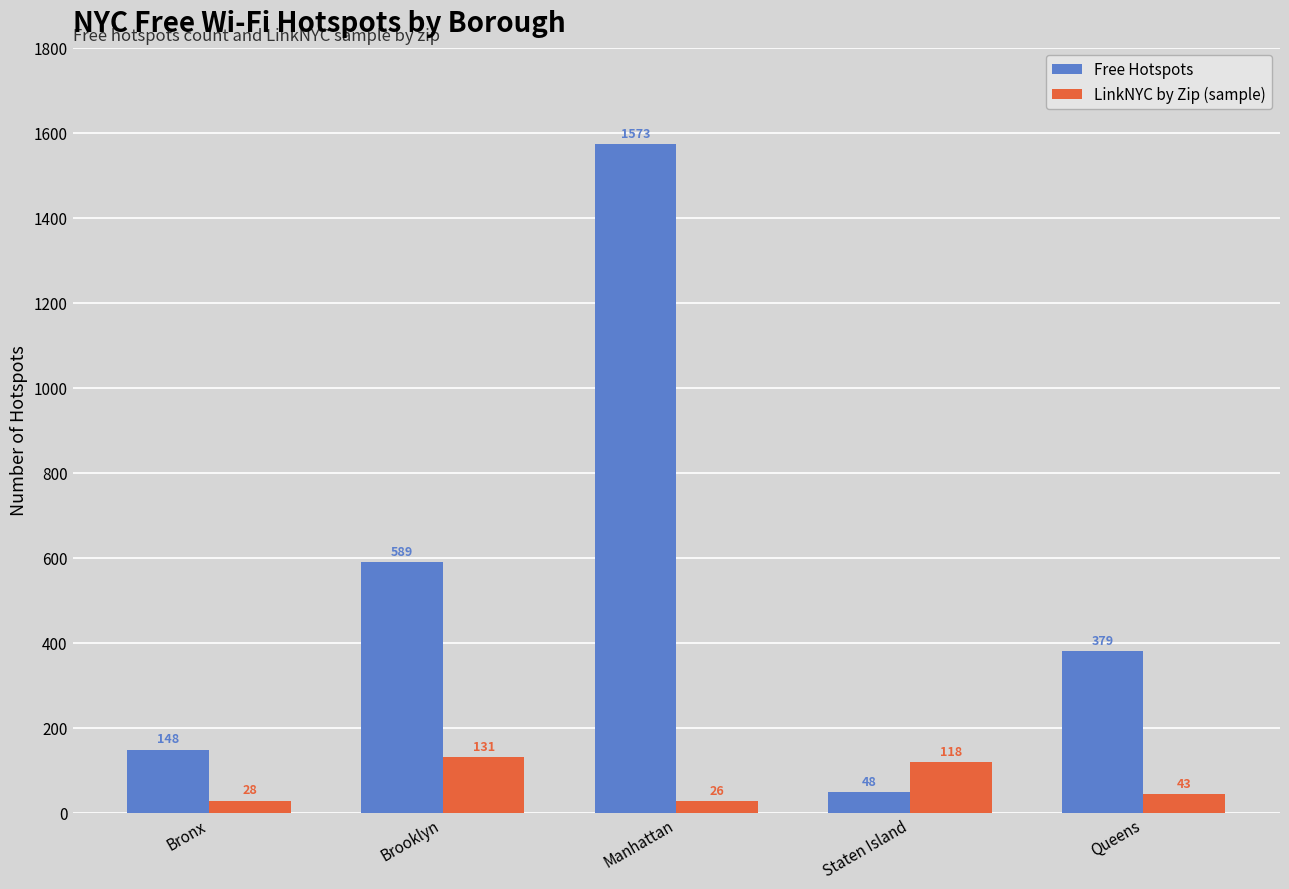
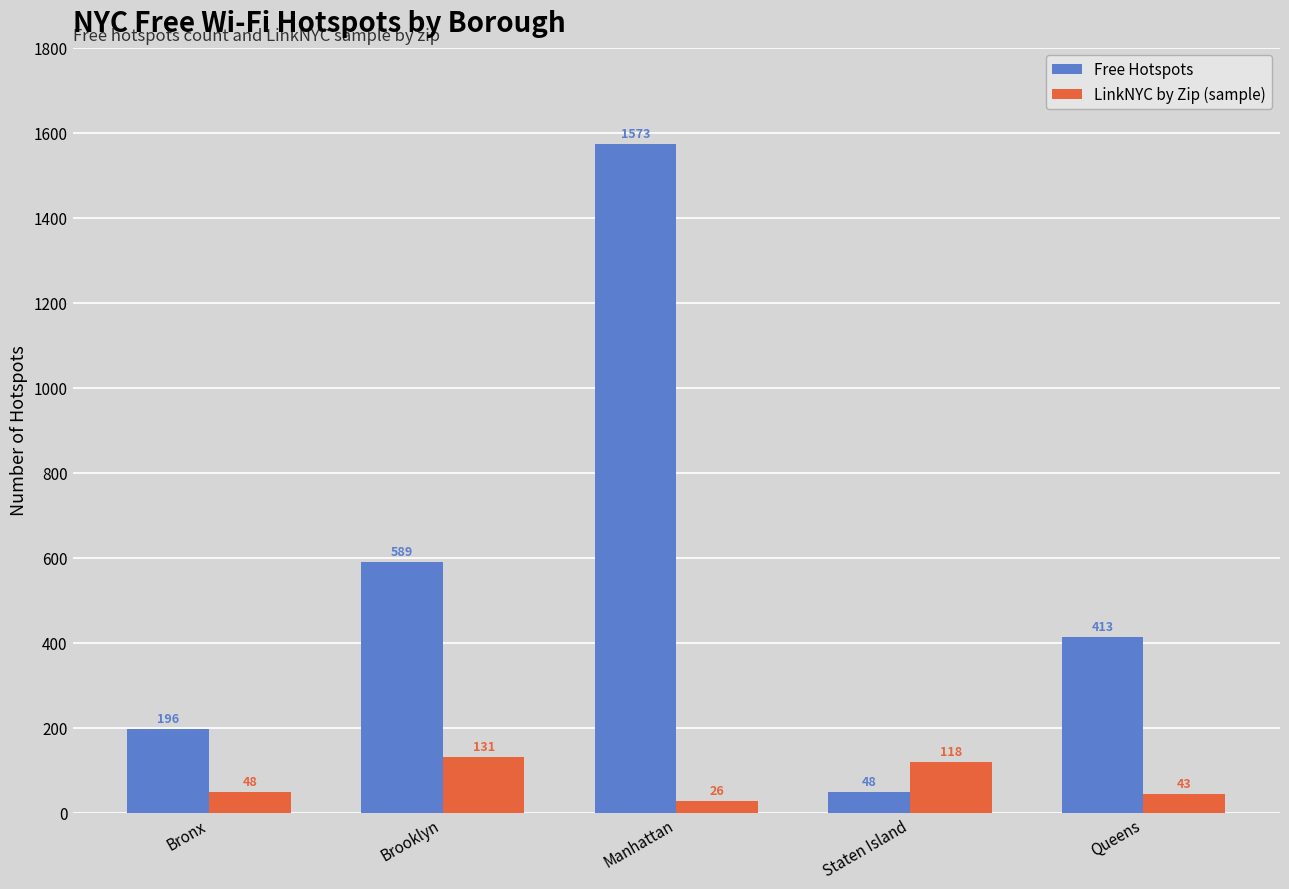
Free Hotspots, Bronx: 148 -> 196
LinkNYC by Zip (sample), Bronx: 28 -> 48
Free Hotspots, Queens: 379 -> 413
